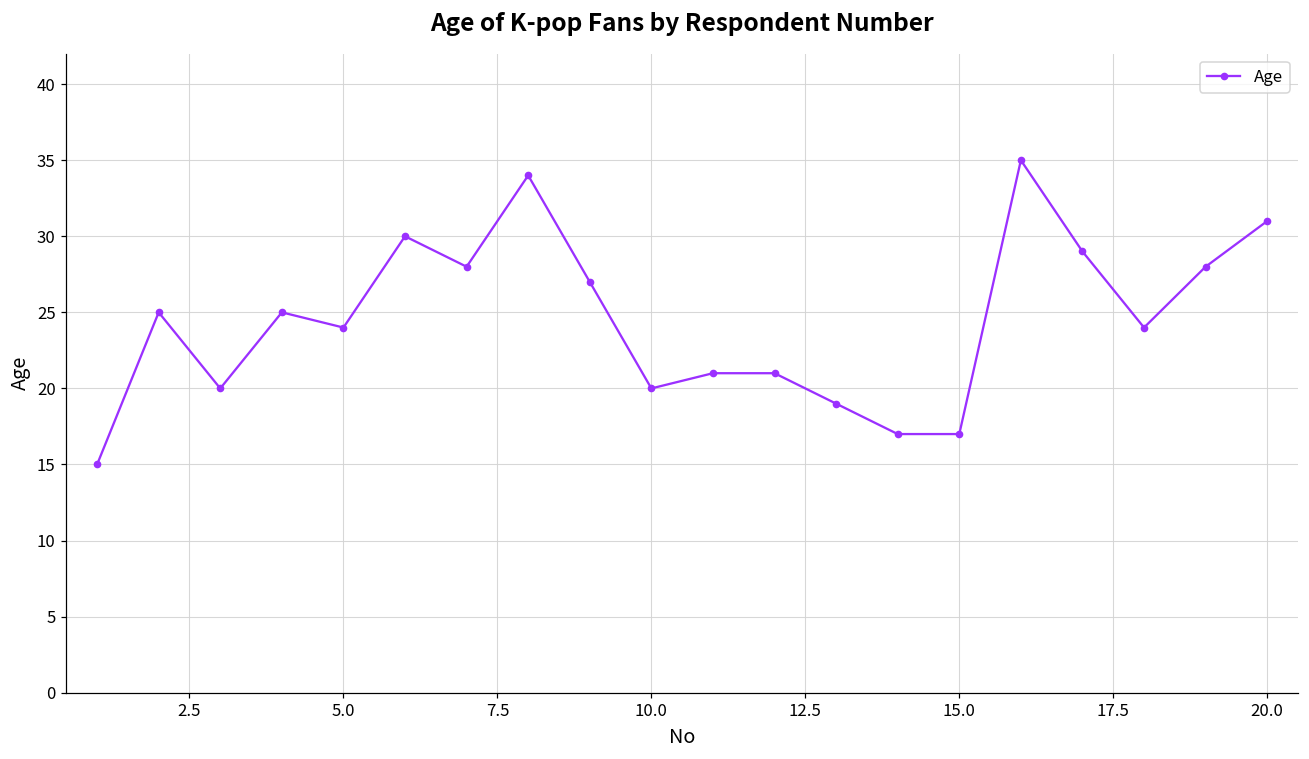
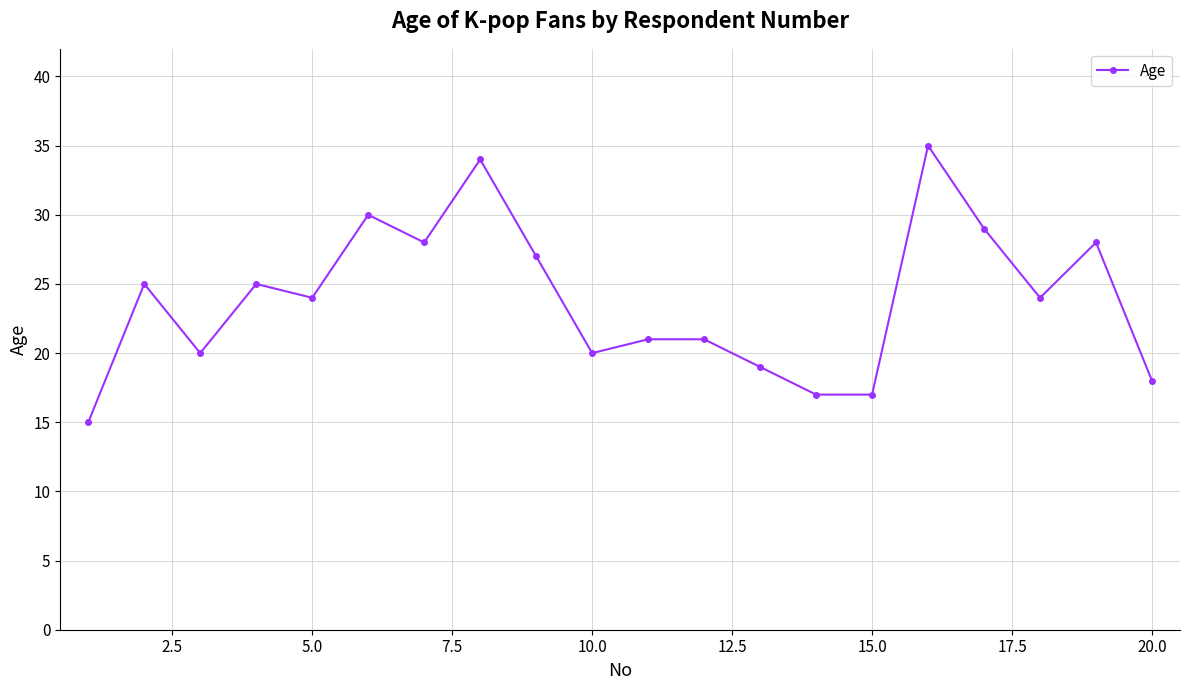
20.0: 31 -> 18
